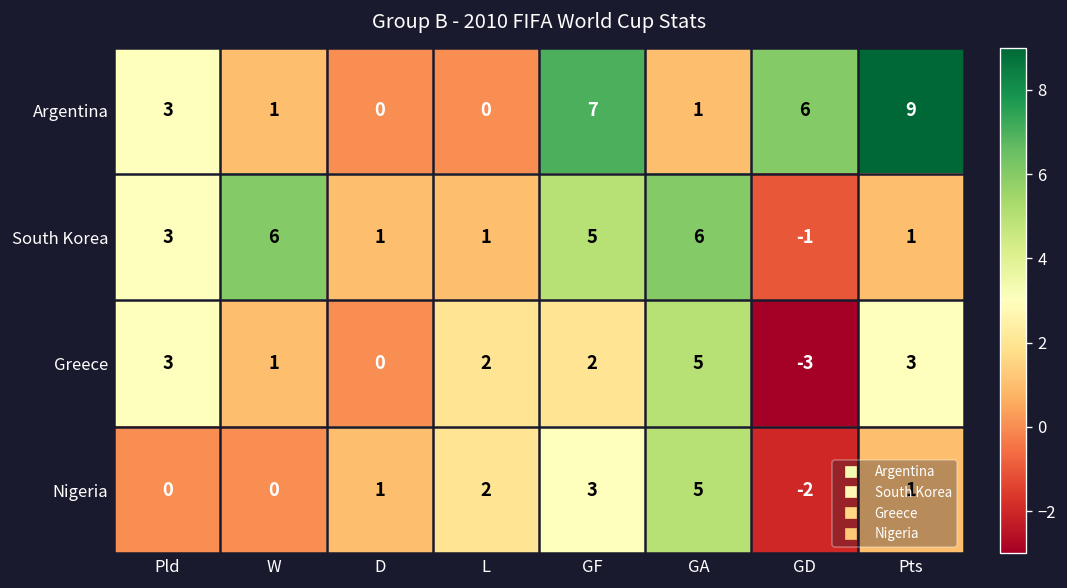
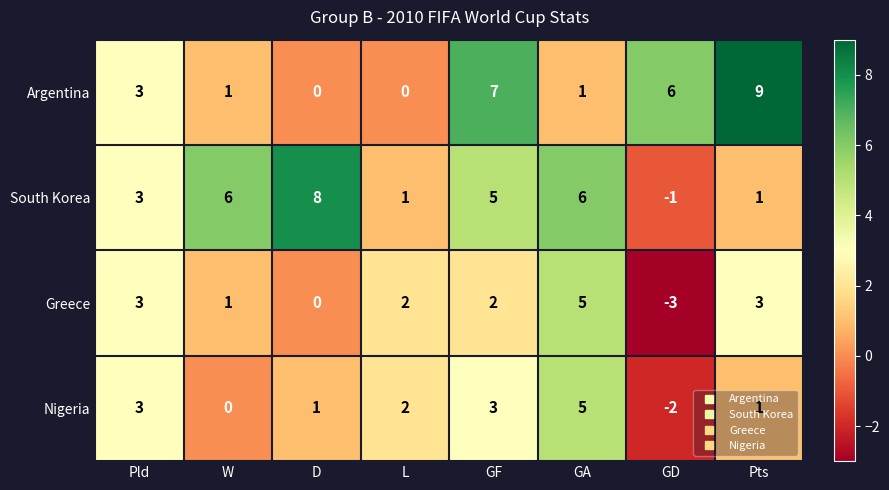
South Korea, D: 1 -> 8
Nigeria, Pld: 0 -> 3
